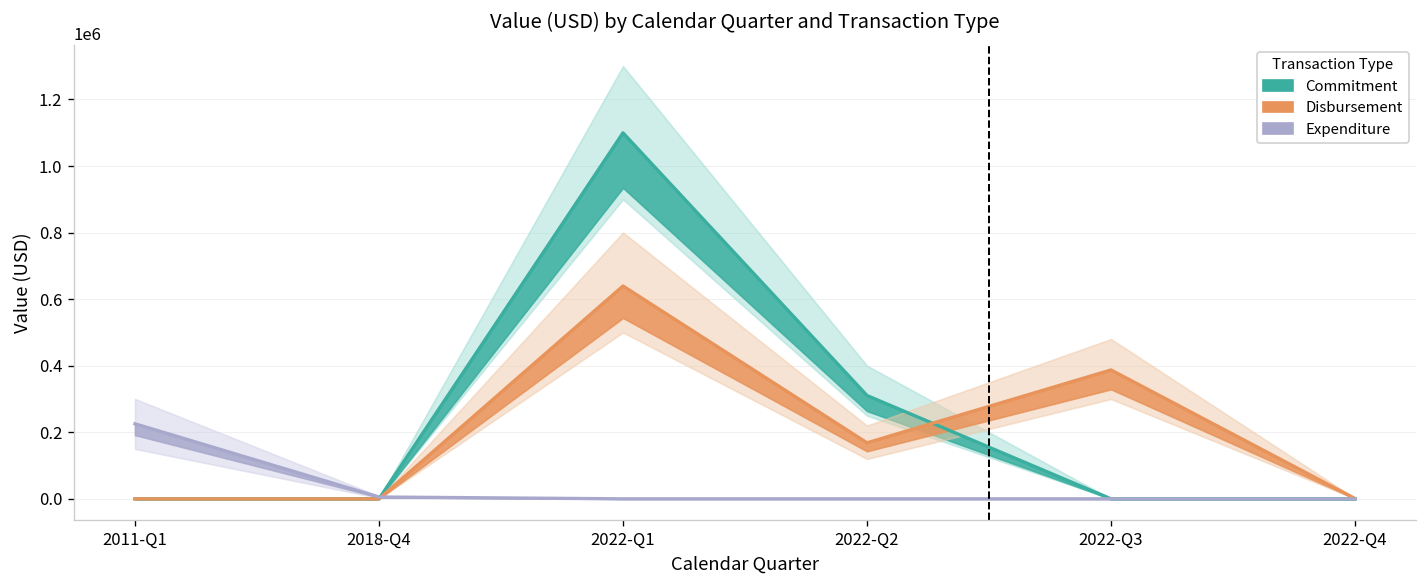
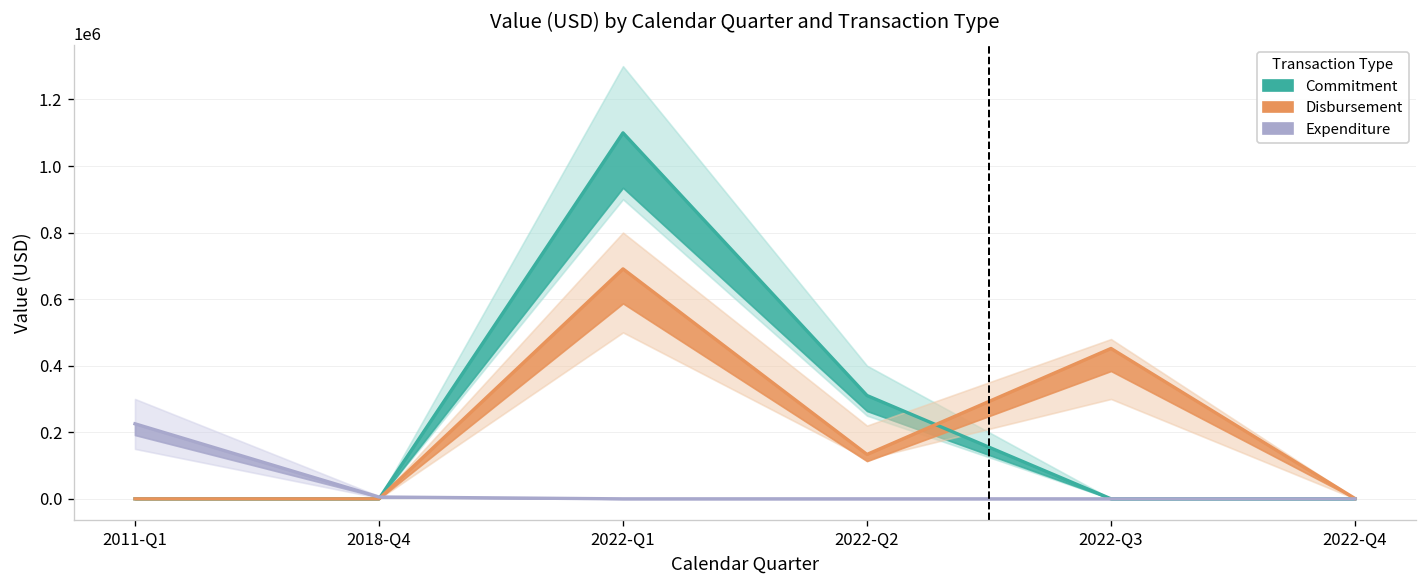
Disbursement, 2022-Q1: 640000 -> 690000
Disbursement, 2022-Q2: 170000 -> 130000
Disbursement, 2022-Q3: 390000 -> 450000
